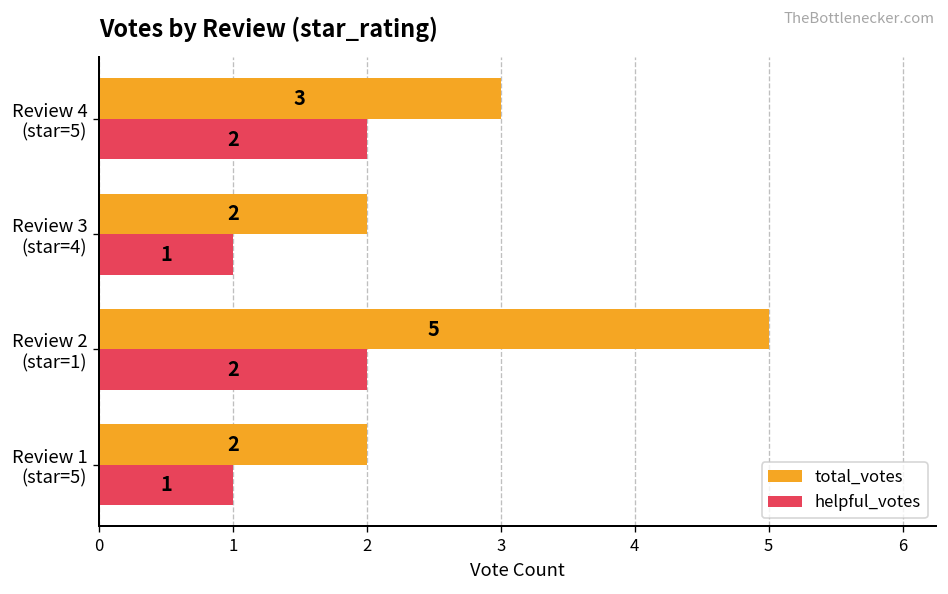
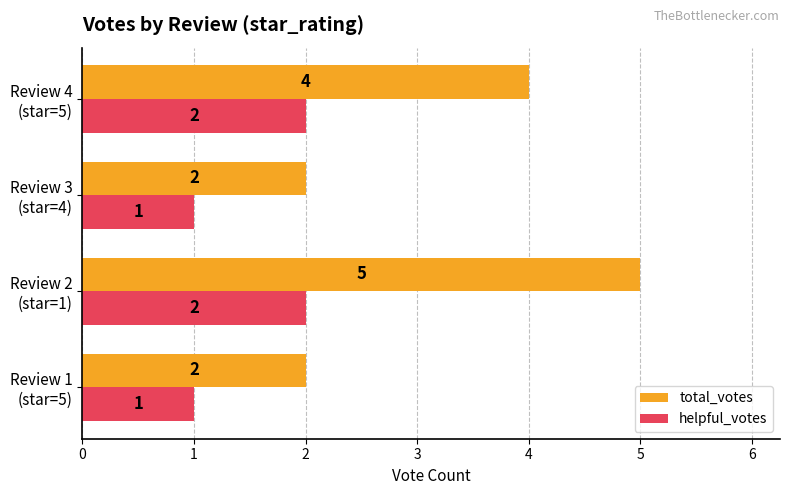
total_votes, Review 4 (star=5): 3 -> 4
